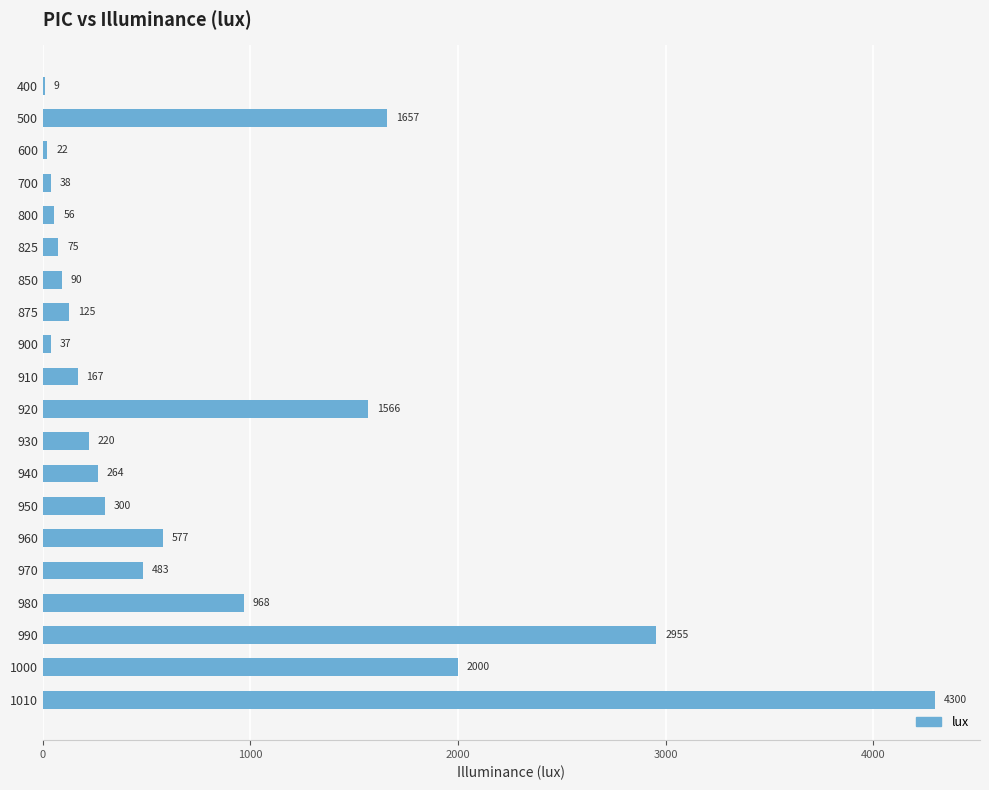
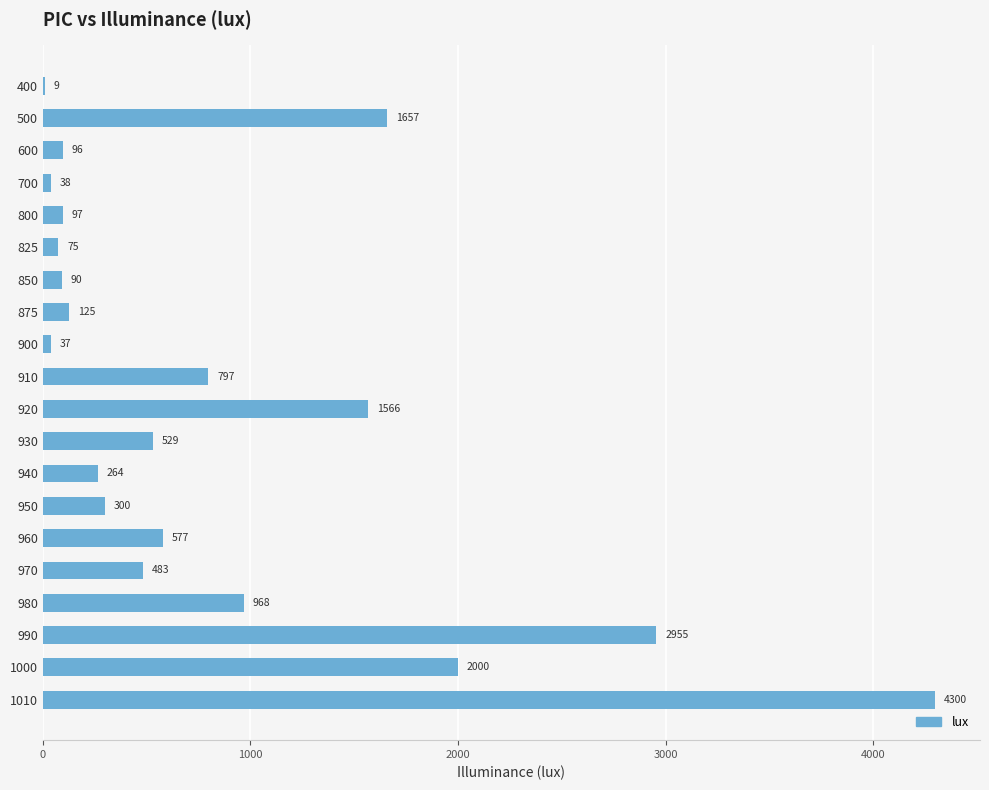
600: 22 -> 96
800: 56 -> 97
910: 167 -> 797
930: 220 -> 529
